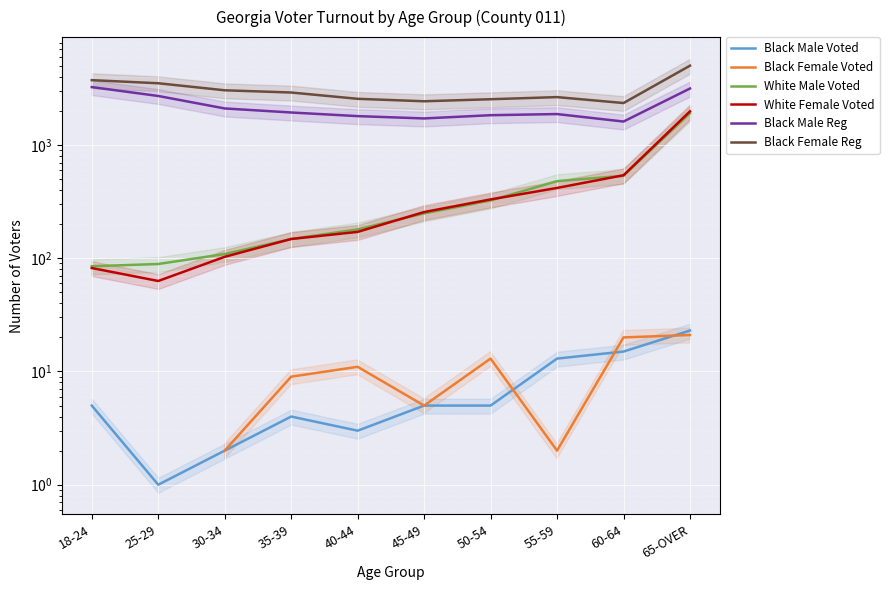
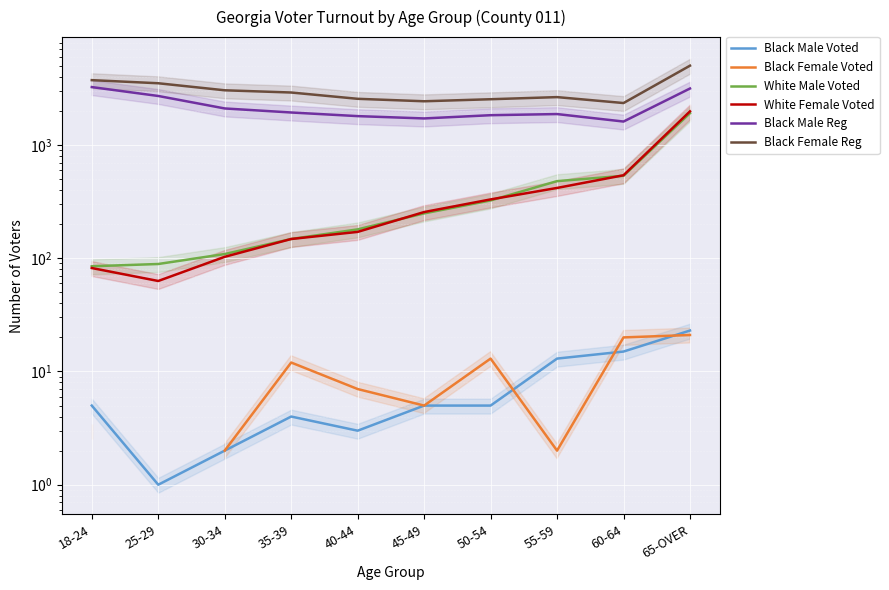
Black Female Voted, 35-39: 9 -> 12
Black Female Voted, 40-44: 11 -> 7
